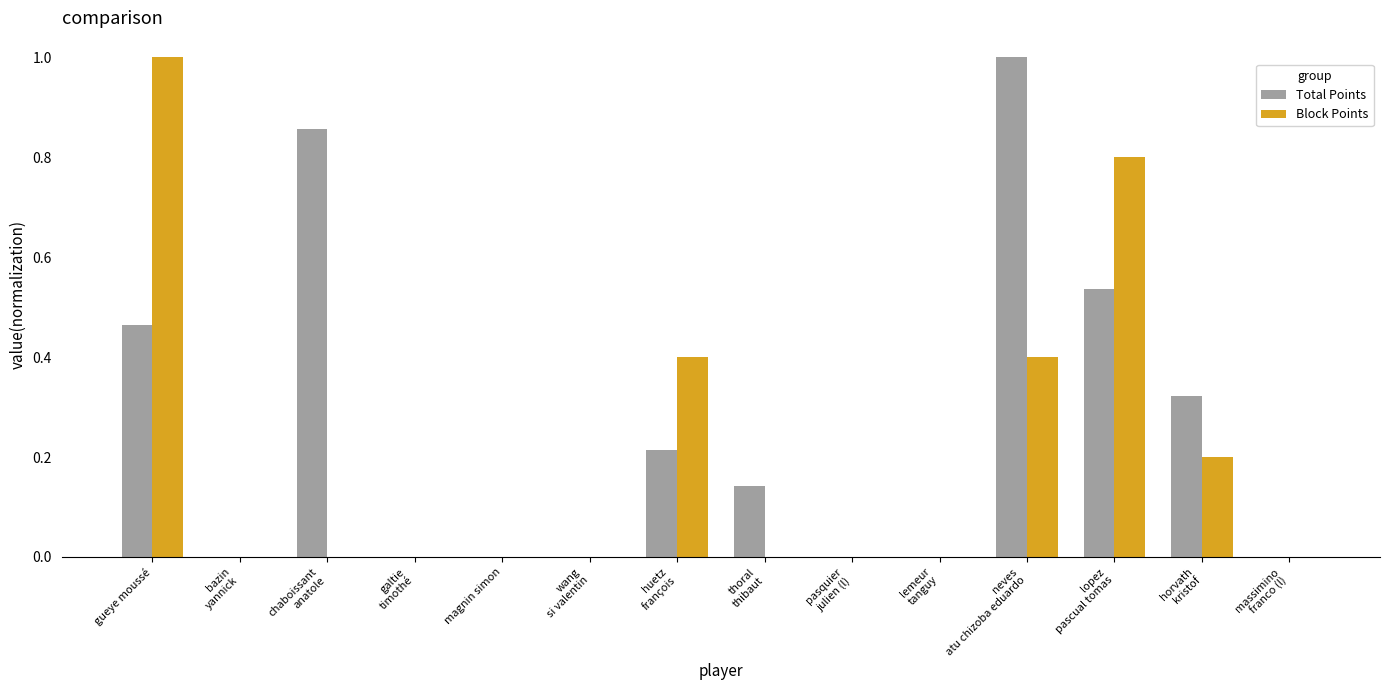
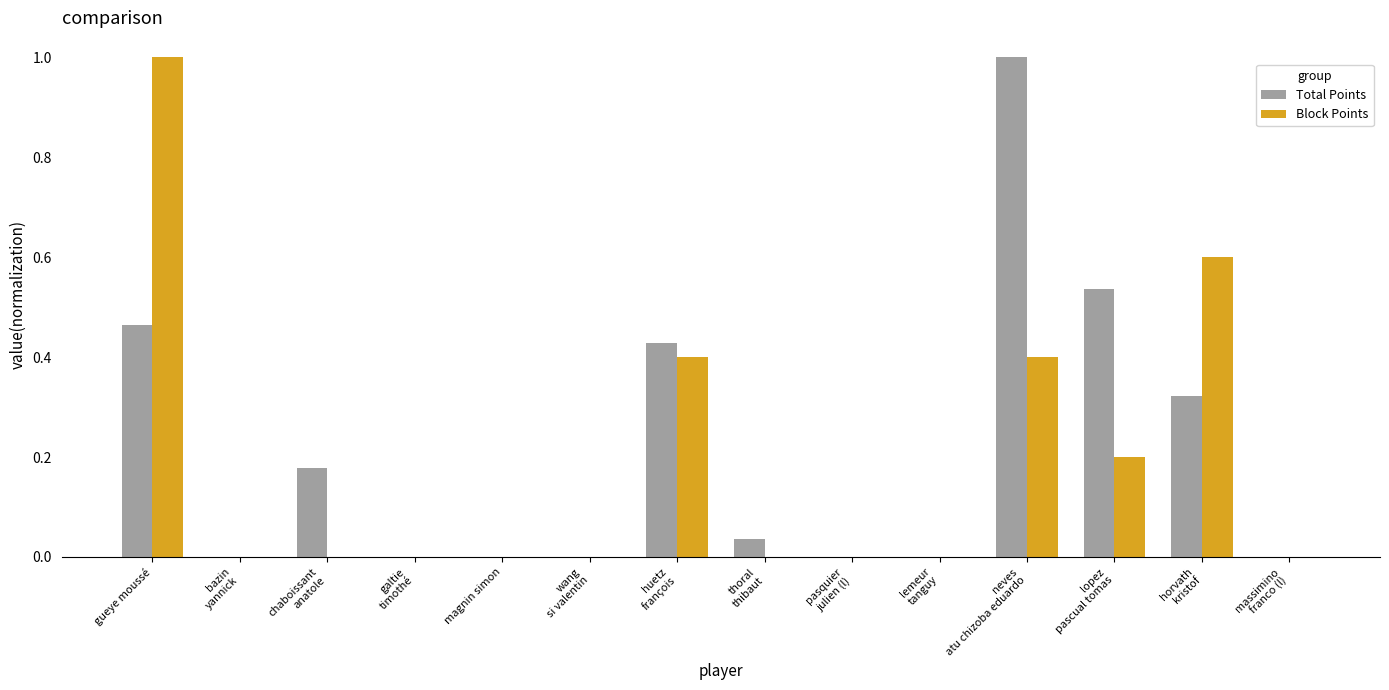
Total Points, chaboissant anatole: 0.86 -> 0.18
Total Points, huetz françois: 0.21 -> 0.43
Total Points, thoral thibaut: 0.14 -> 0.04
Block Points, lopez pascual tomas: 0.80 -> 0.20
Block Points, horvath kristof: 0.20 -> 0.60
